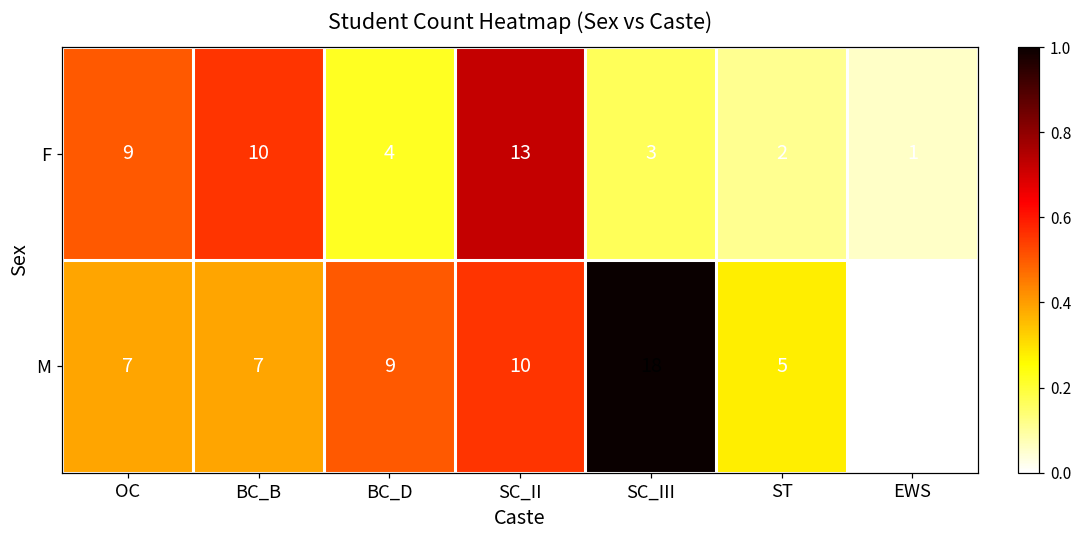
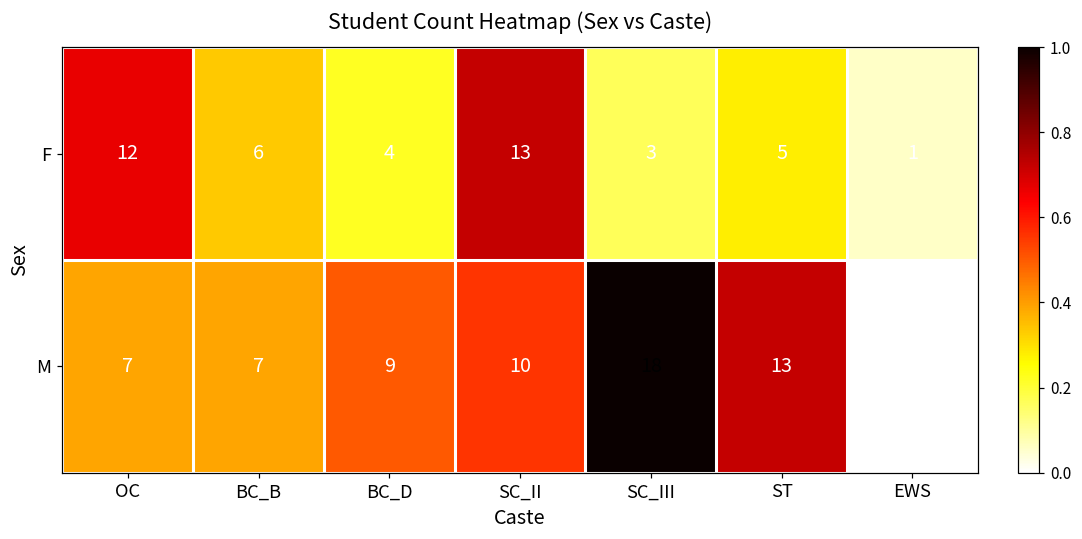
F, OC: 9 -> 12
F, BC_B: 10 -> 6
F, ST: 2 -> 5
M, ST: 5 -> 13
